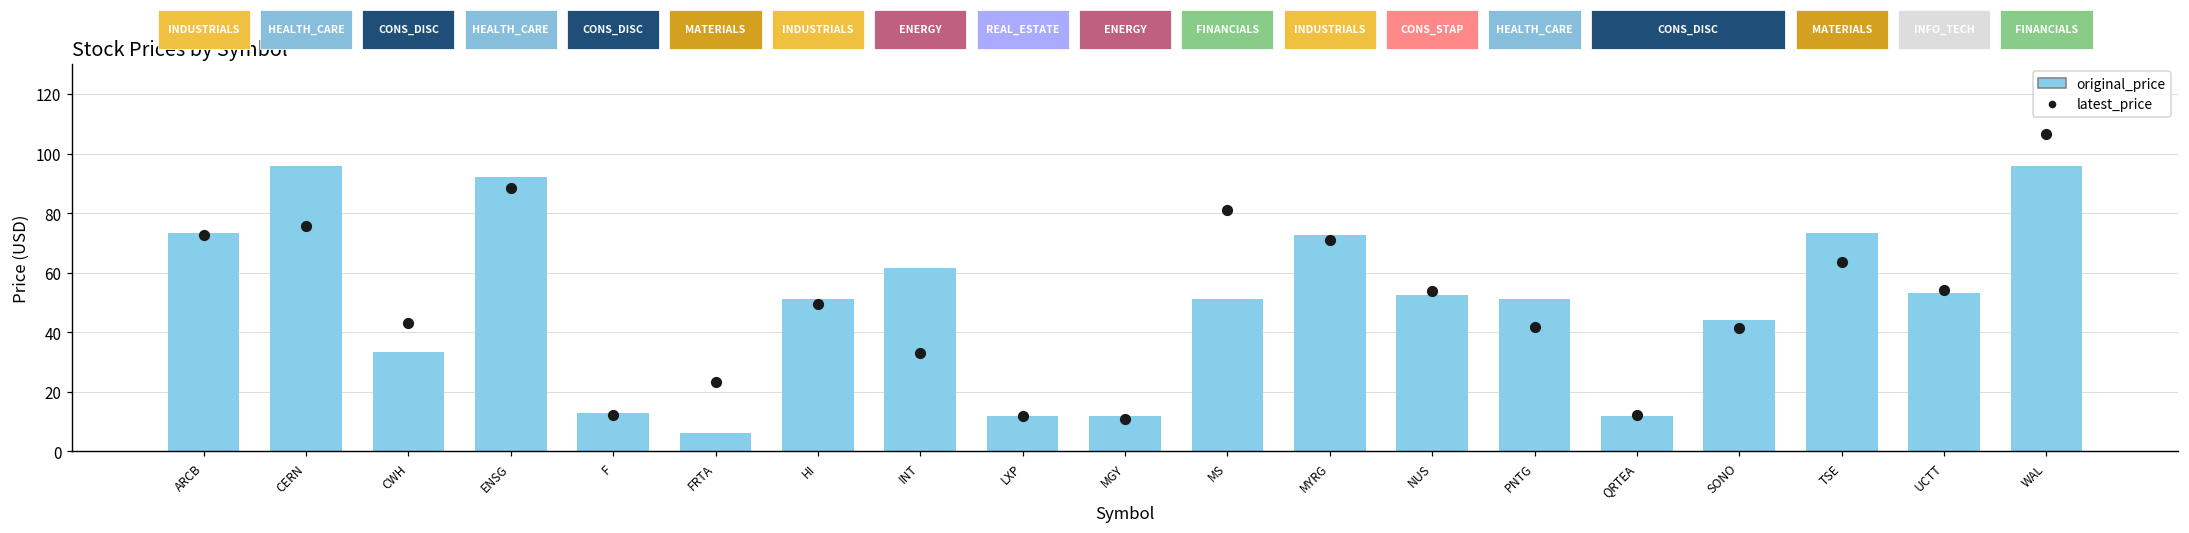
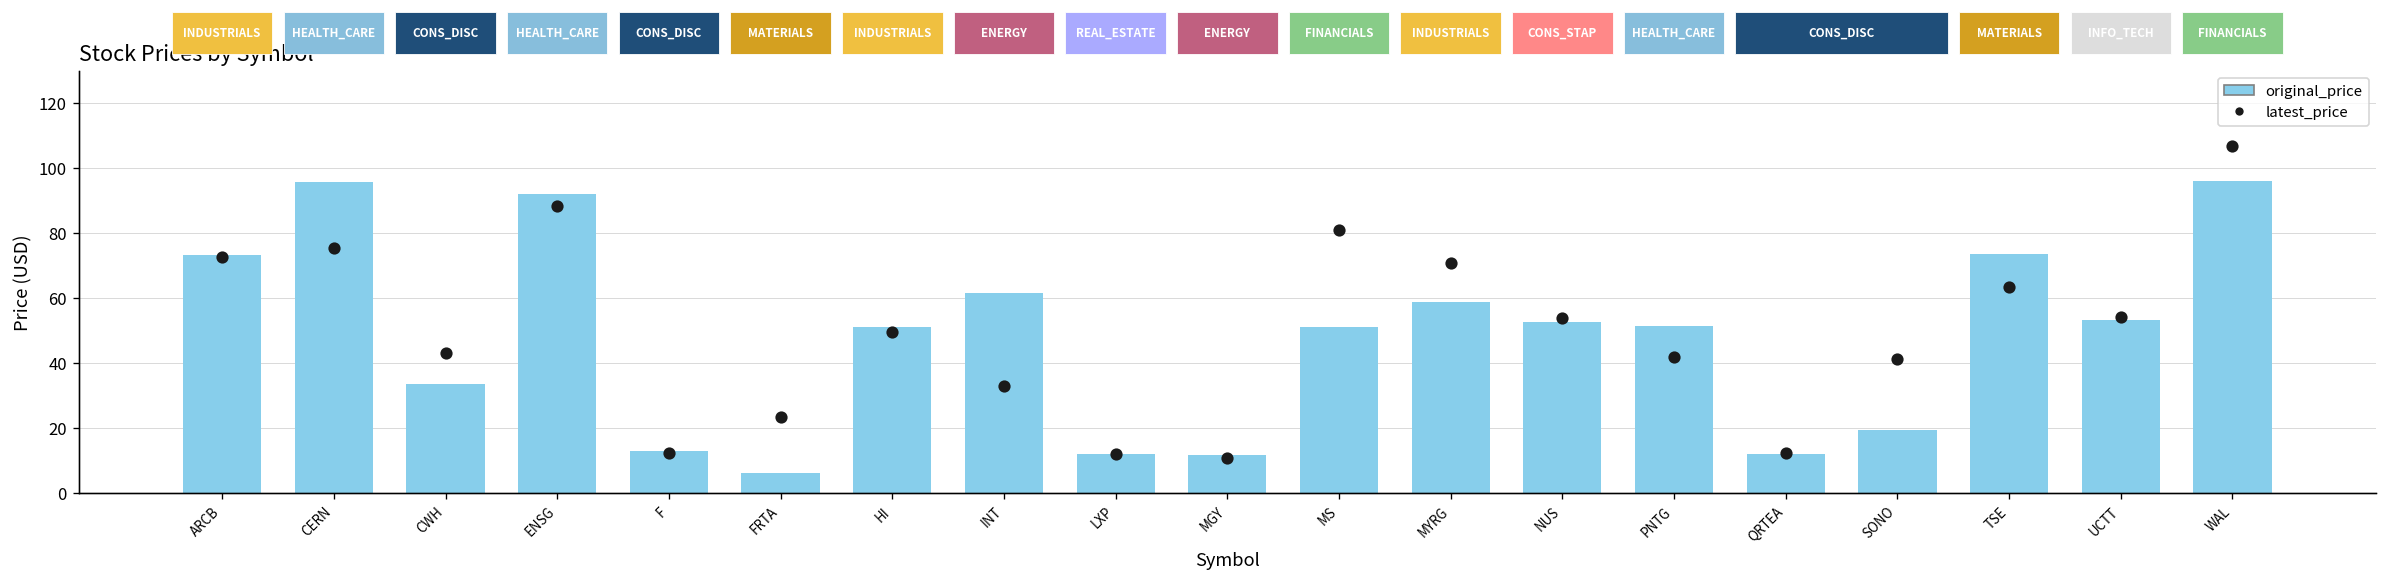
original_price, MYRG: 73 -> 59
original_price, SONO: 44 -> 19
